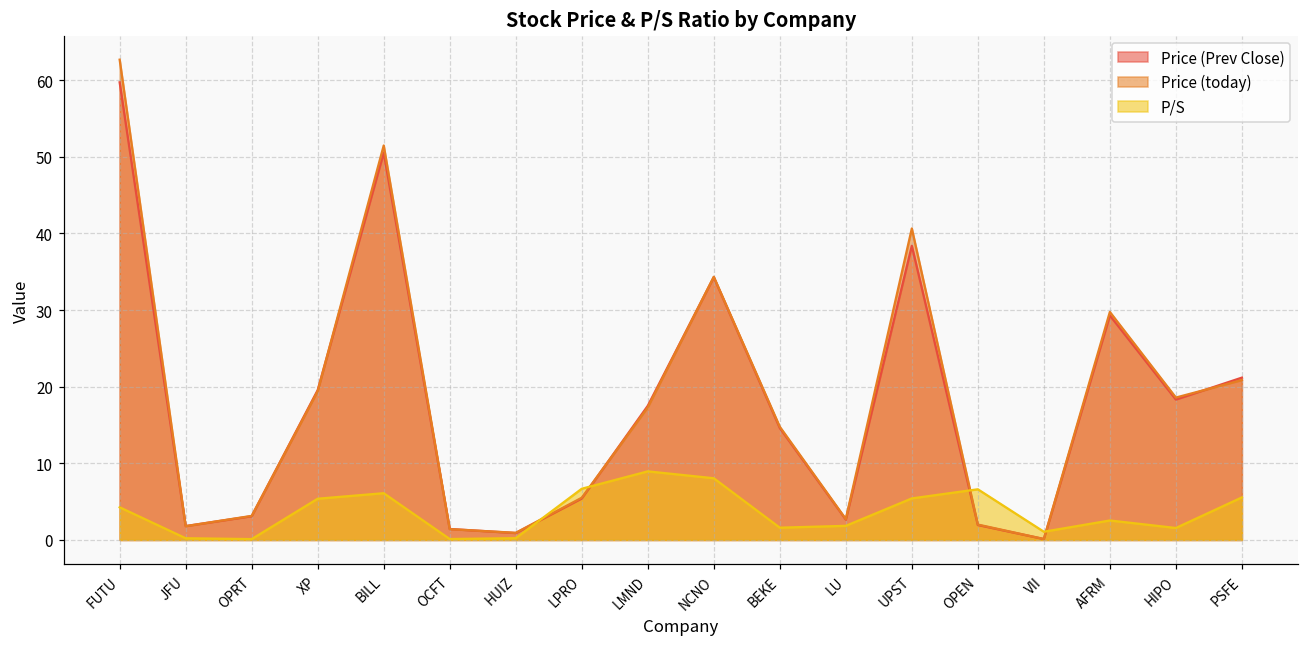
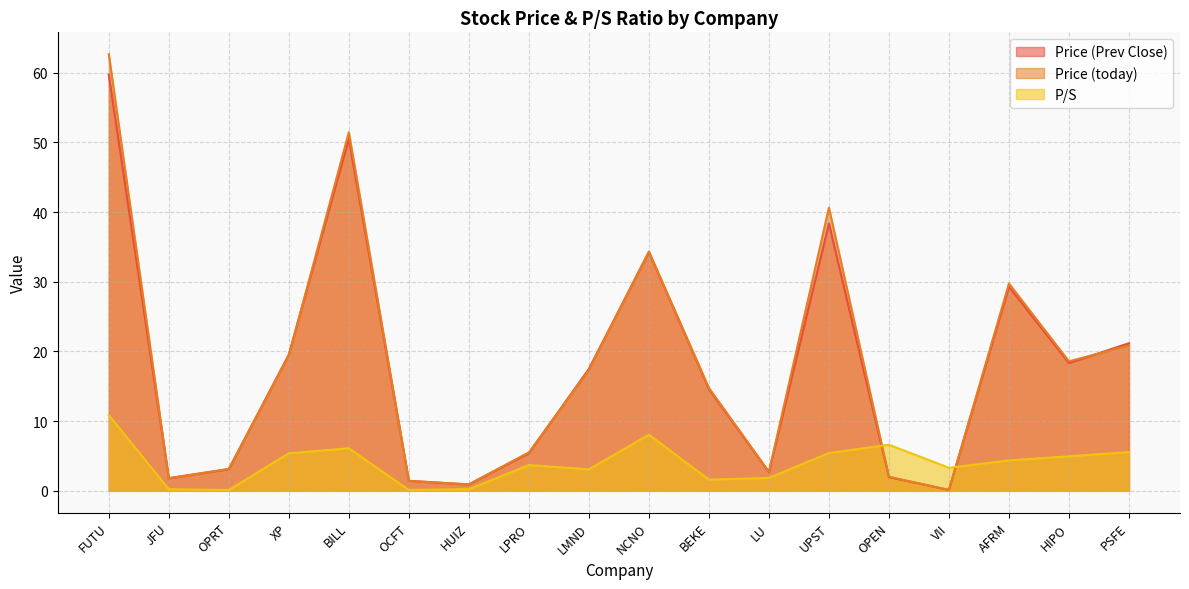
P/S, FUTU: 4 -> 11
P/S, LPRO: 7 -> 4
P/S, LMND: 9 -> 3
P/S, VII: 1 -> 3
P/S, AFRM: 3 -> 4
P/S, HIPO: 2 -> 5
